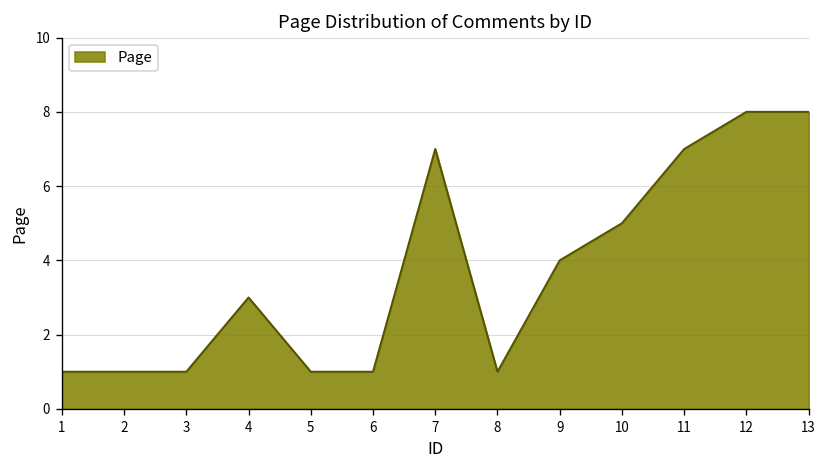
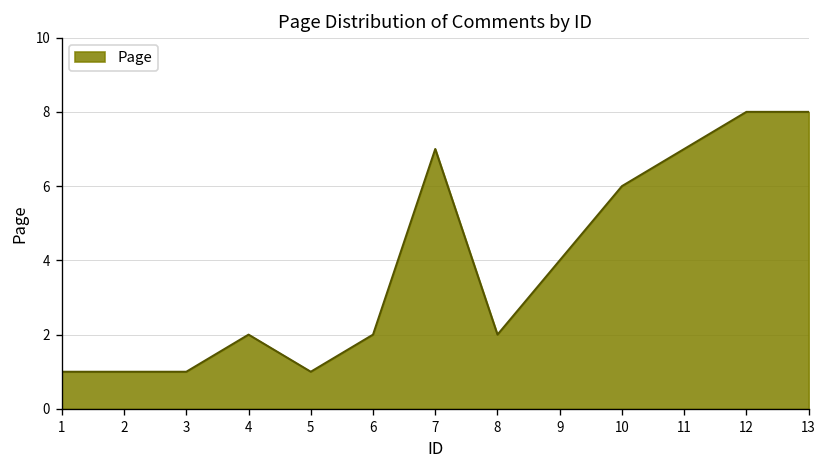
4: 3 -> 2
6: 1 -> 2
8: 1 -> 2
10: 5 -> 6
